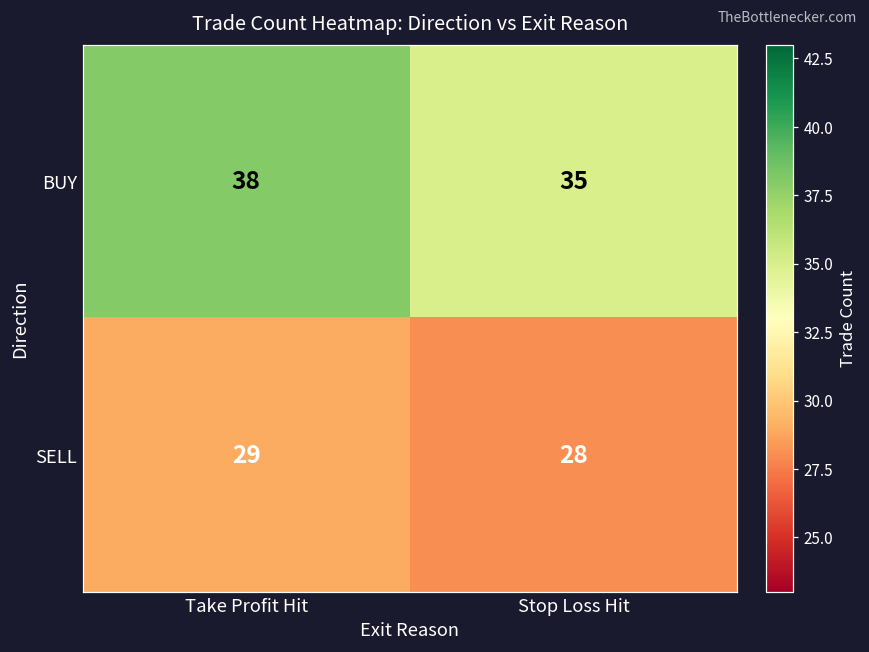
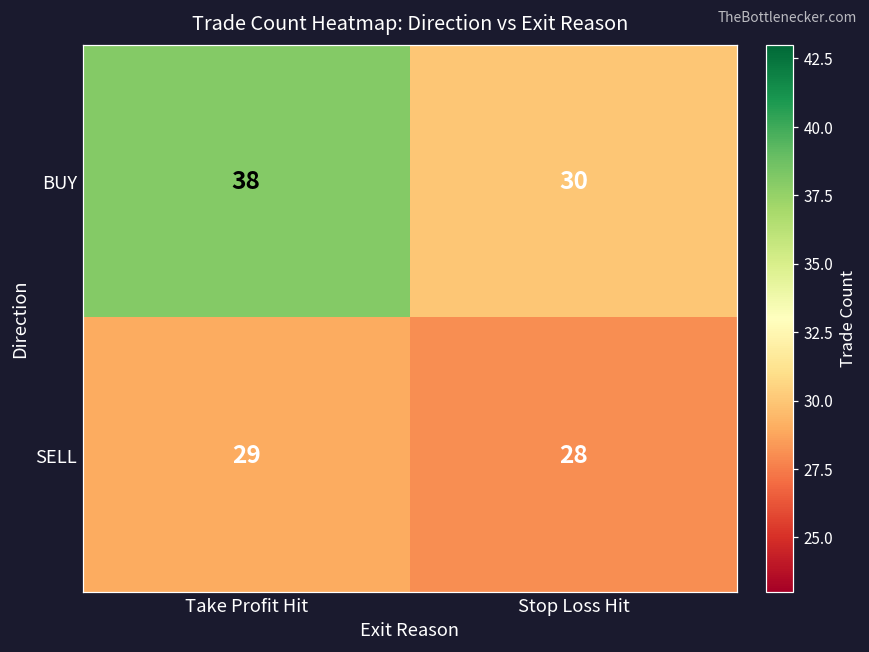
BUY, Stop Loss Hit: 35 -> 30
